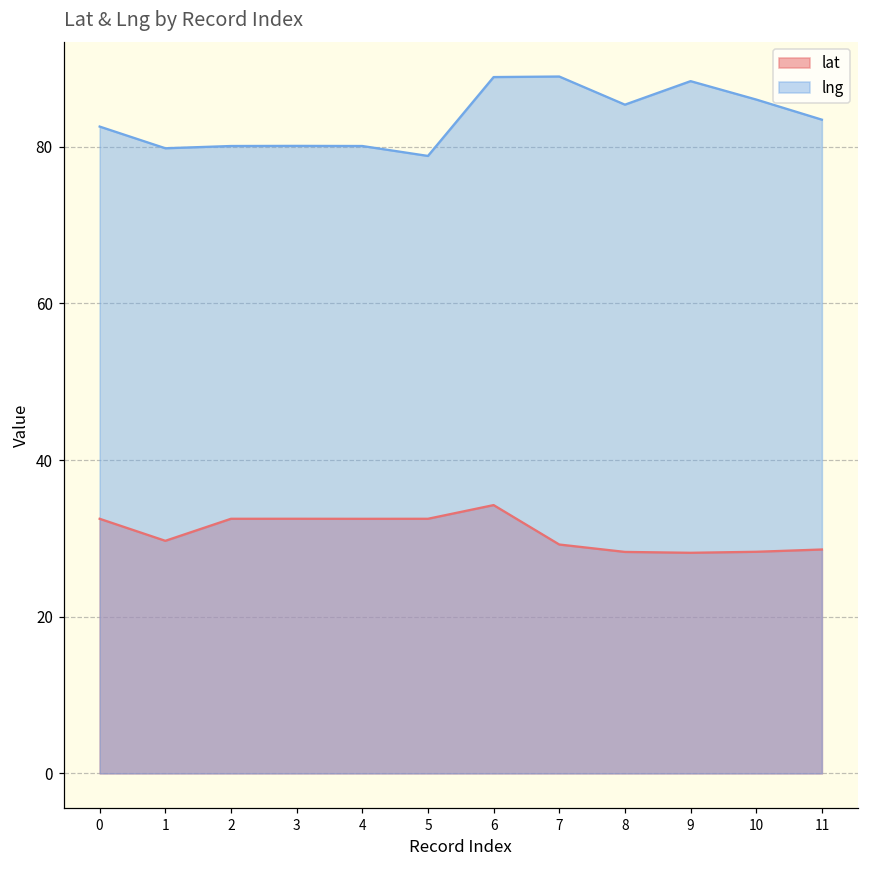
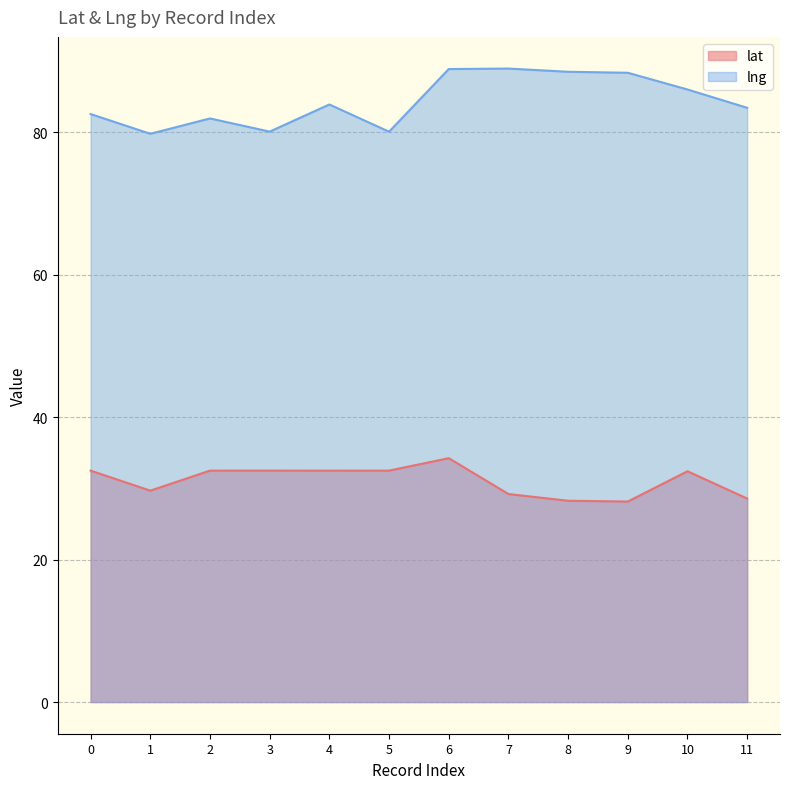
lng, 2: 80 -> 82
lng, 4: 80 -> 84
lng, 5: 79 -> 80
lng, 8: 85 -> 89
lat, 10: 28 -> 32
